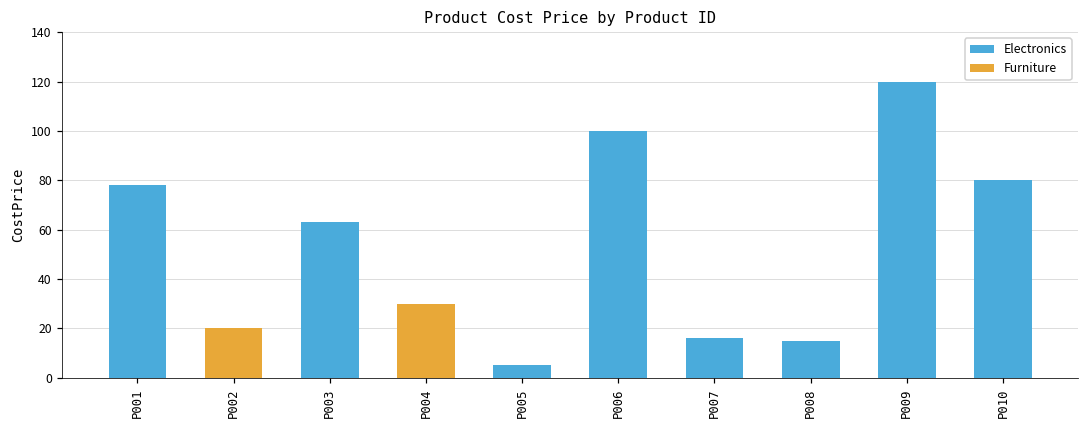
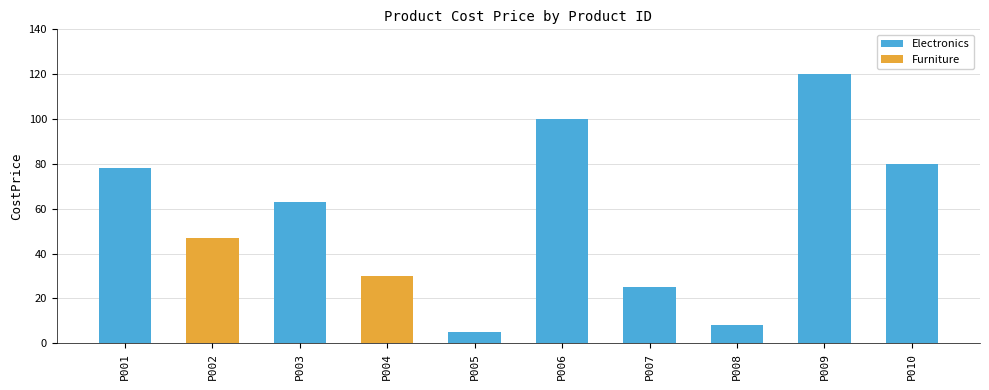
Furniture, P002: 20 -> 47
Electronics, P007: 16 -> 25
Electronics, P008: 15 -> 8
